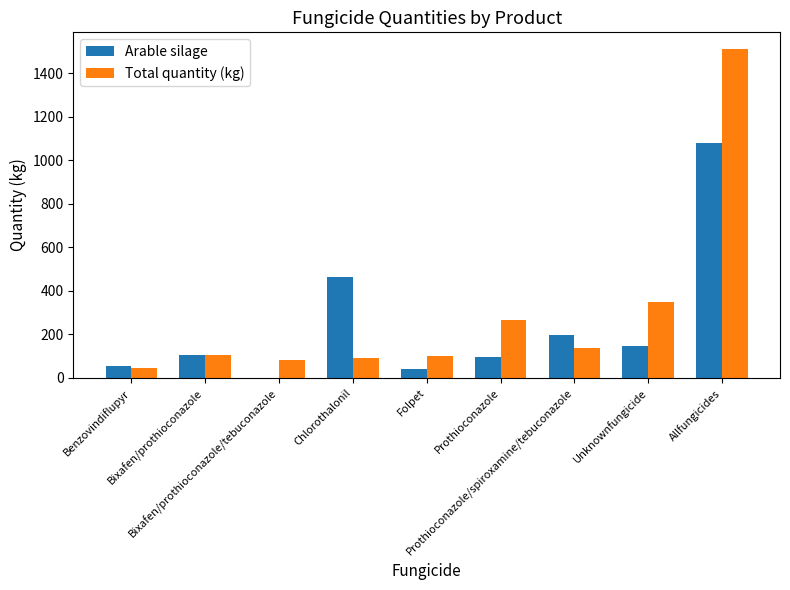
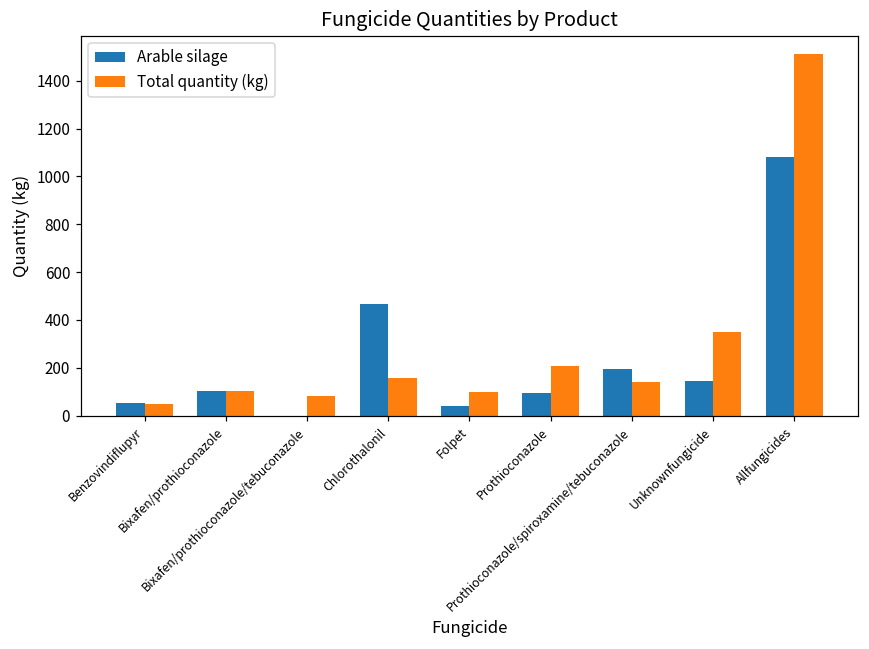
Total quantity (kg), Chlorothalonil: 90 -> 160
Total quantity (kg), Prothioconazole: 270 -> 210
